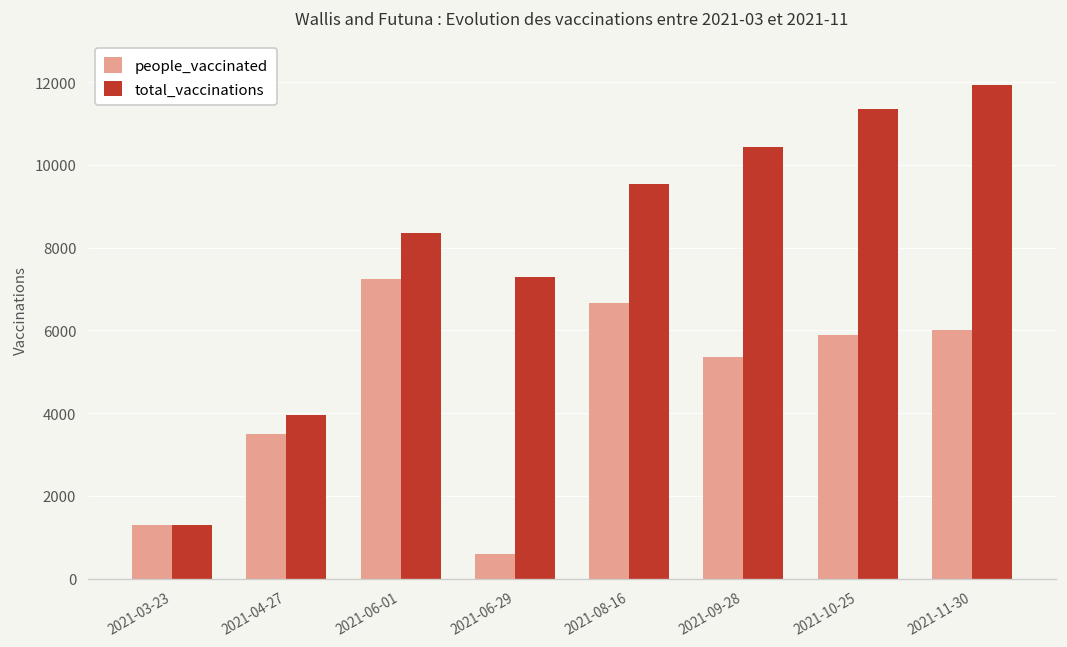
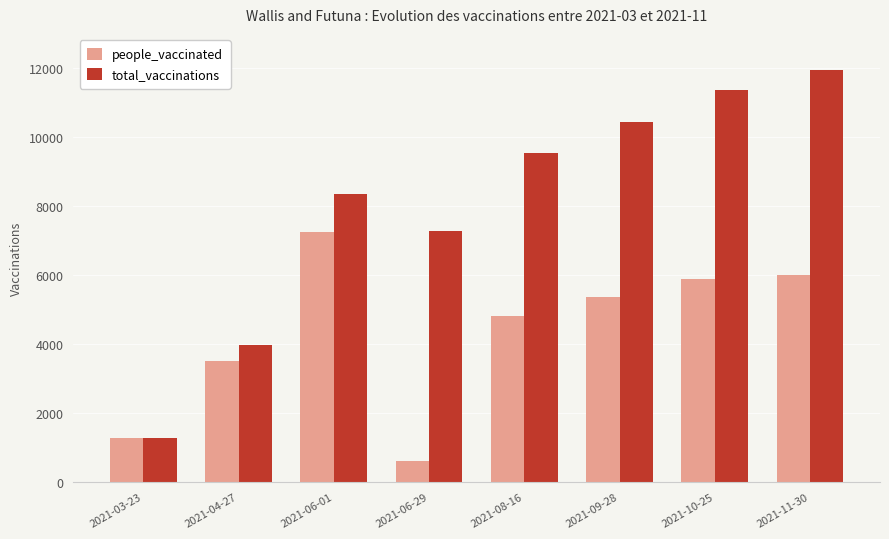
people_vaccinated, 2021-08-16: 6700 -> 4800
